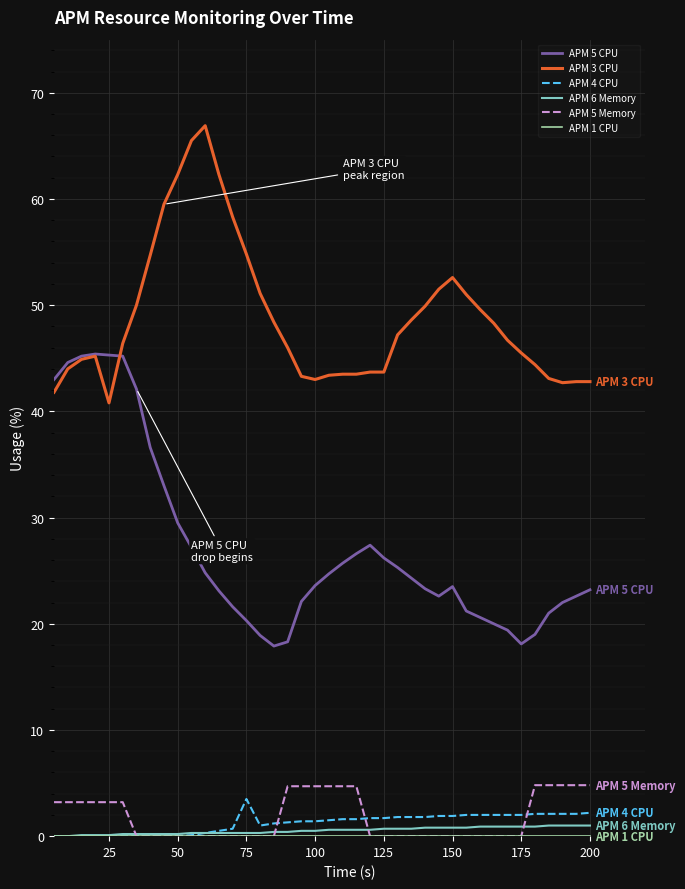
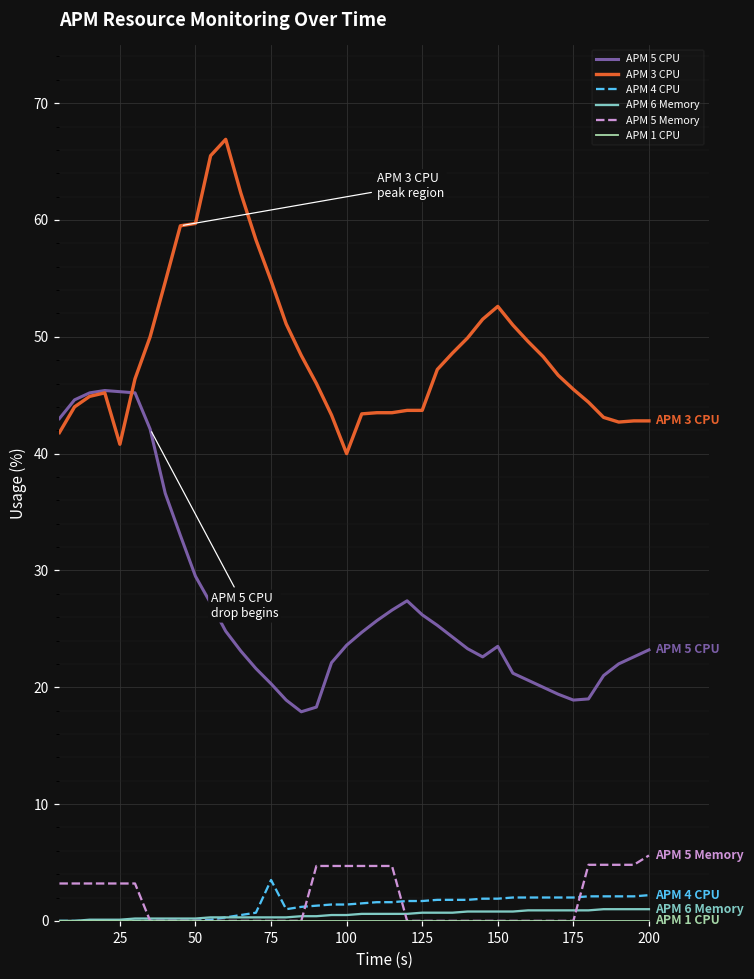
APM 3 CPU, 50: 62.3 -> 59.7
APM 3 CPU, 100: 43 -> 40
APM 5 CPU, 175: 18.1 -> 18.9
APM 5 Memory, 200: 4.8 -> 5.6
